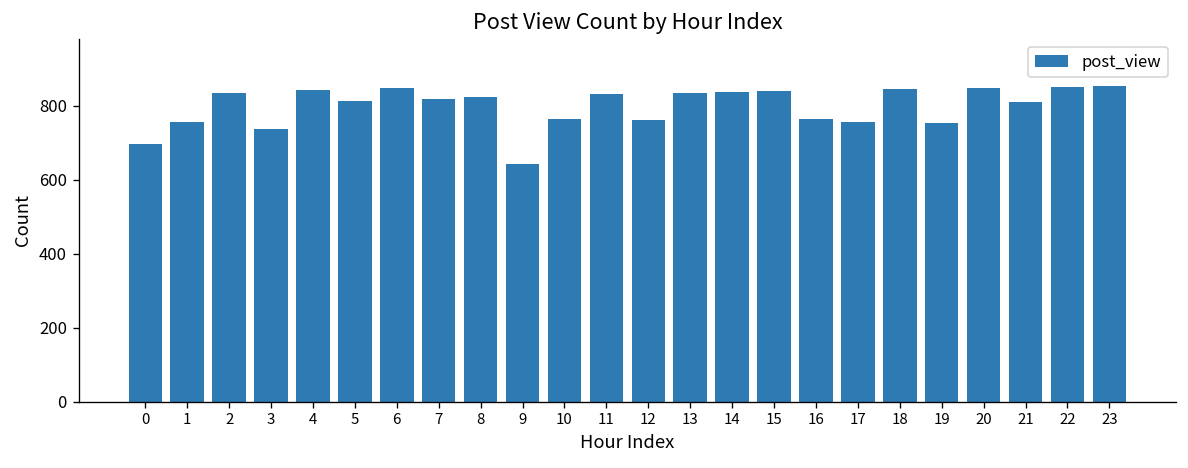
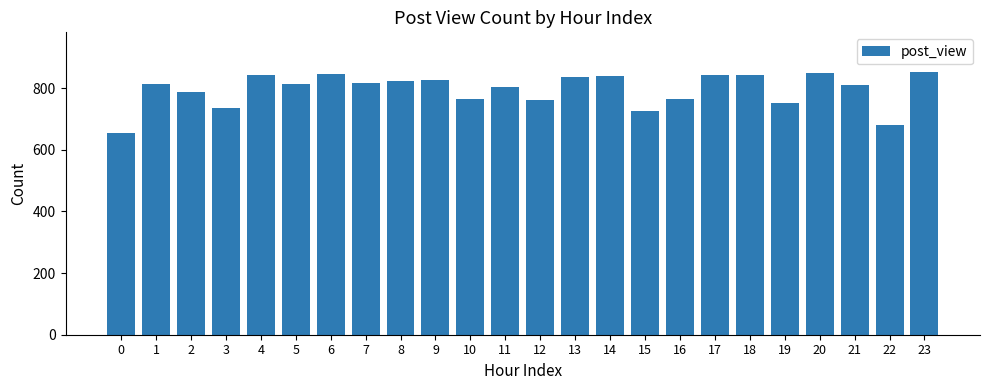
0: 700 -> 660
1: 760 -> 810
2: 830 -> 790
9: 640 -> 830
11: 830 -> 800
15: 840 -> 730
17: 760 -> 840
22: 850 -> 680
